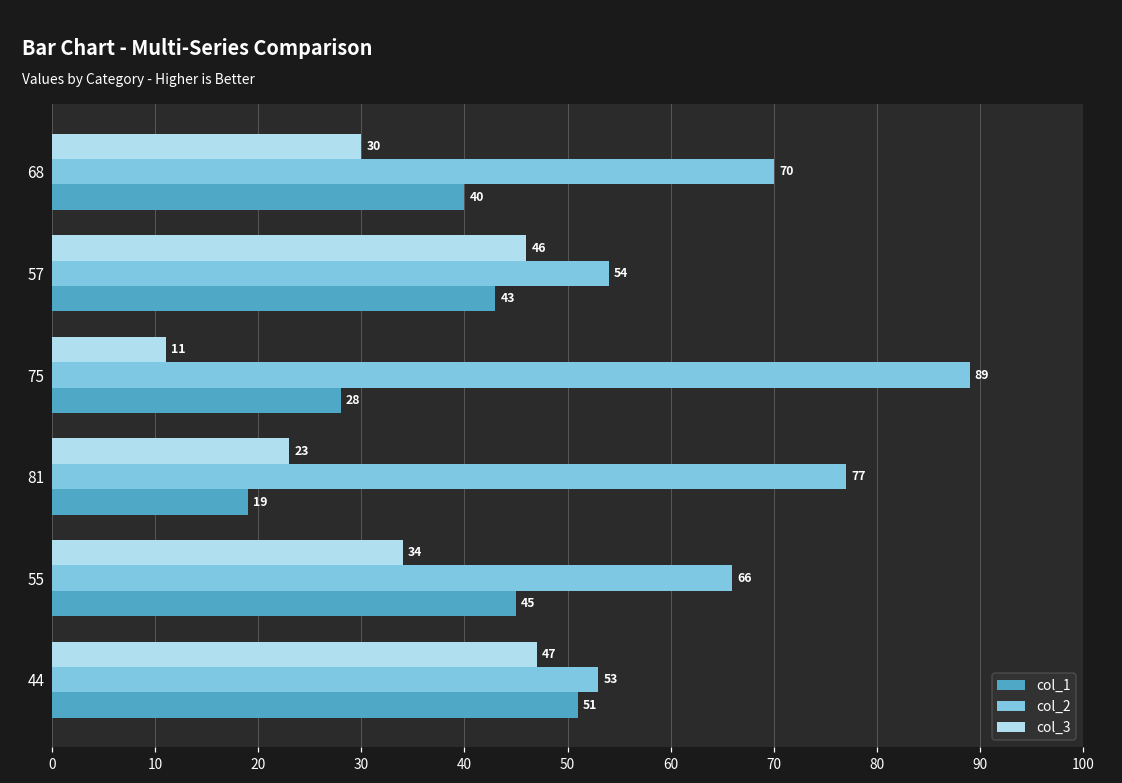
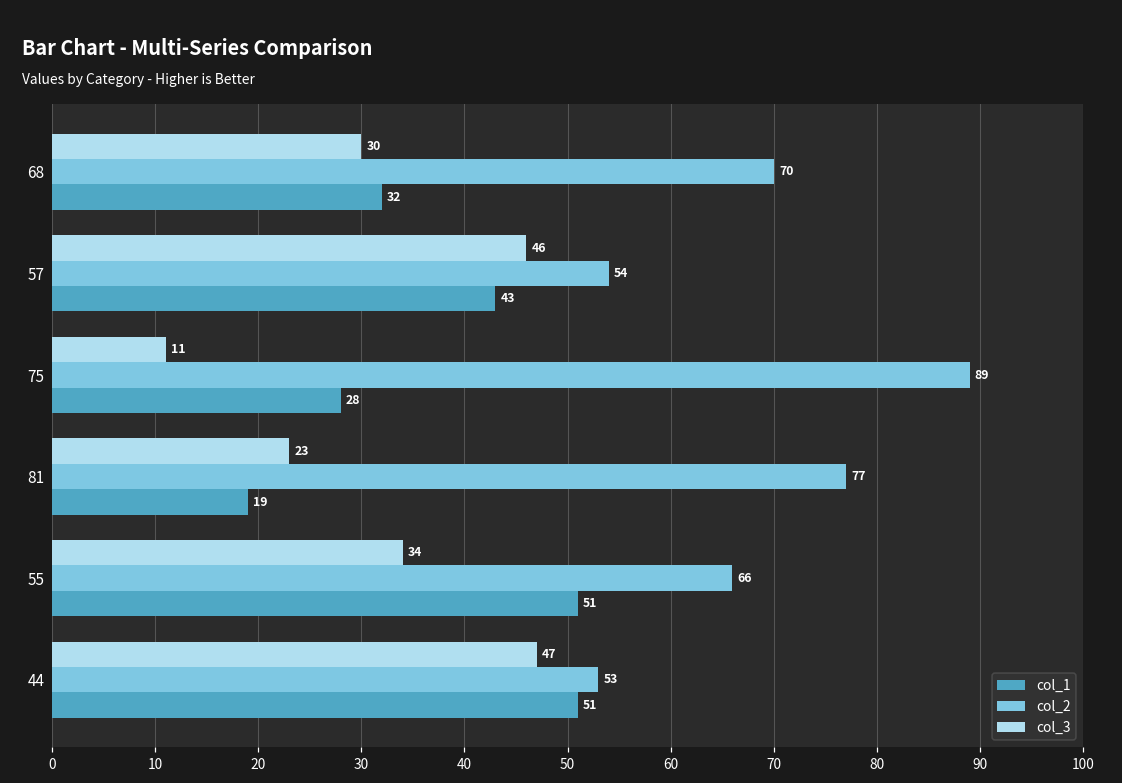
col_1, 68: 40 -> 32
col_1, 55: 45 -> 51
